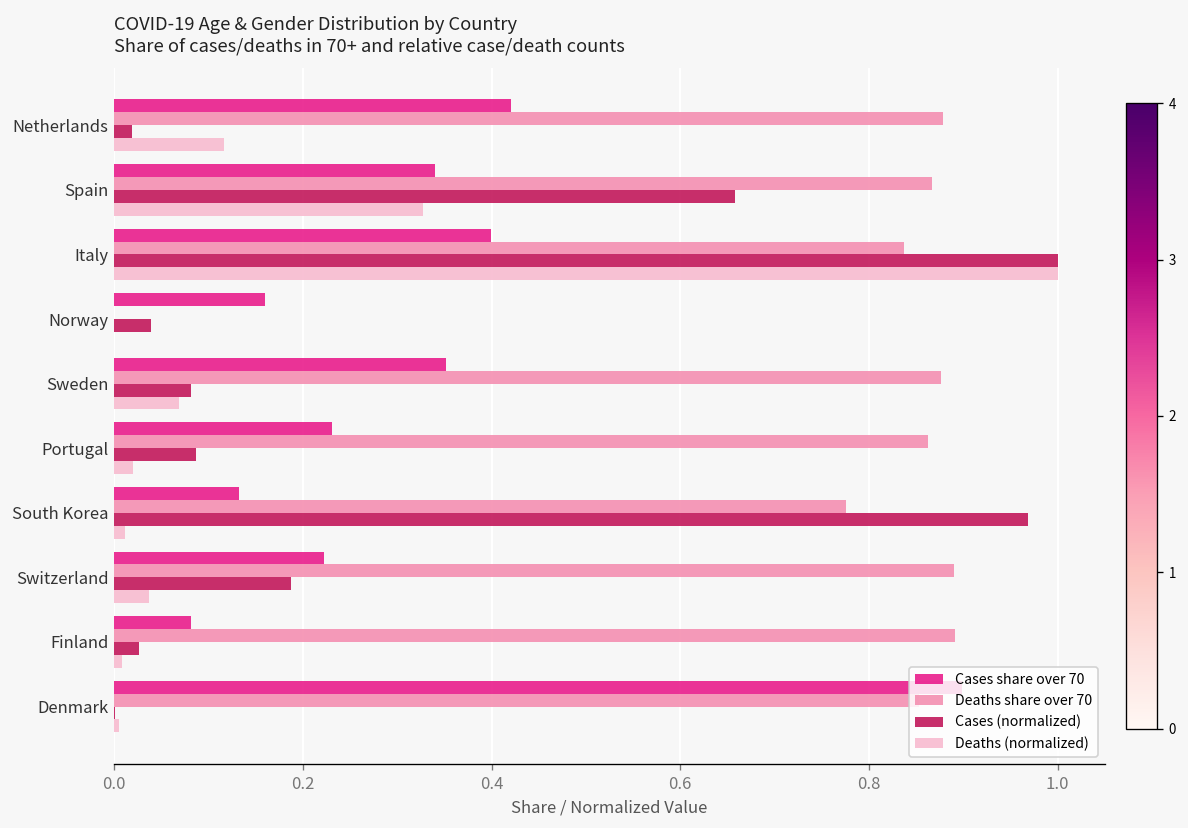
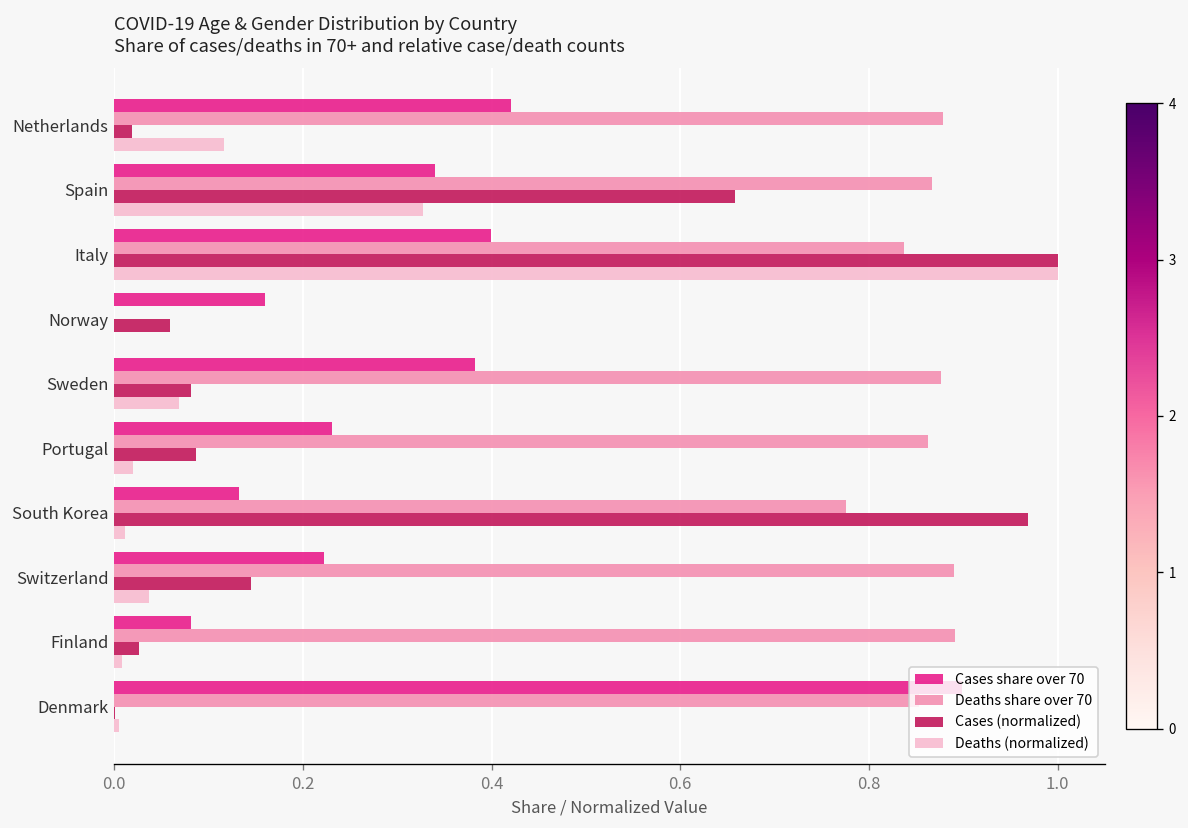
Cases (normalized), Norway: 0.04 -> 0.06
Cases share over 70, Sweden: 0.35 -> 0.38
Cases (normalized), Switzerland: 0.19 -> 0.15
